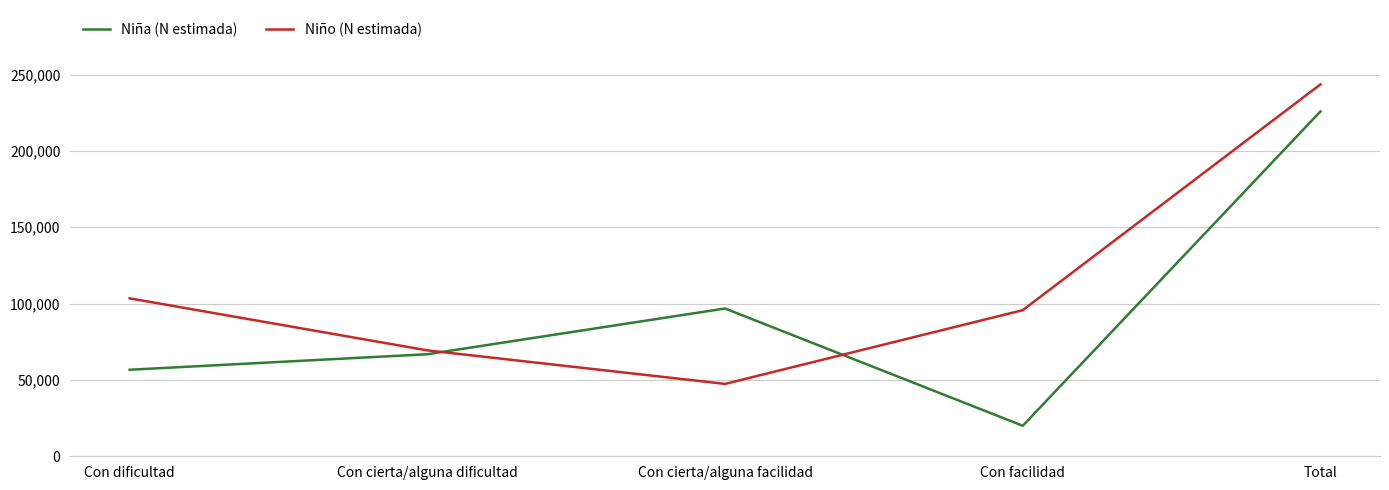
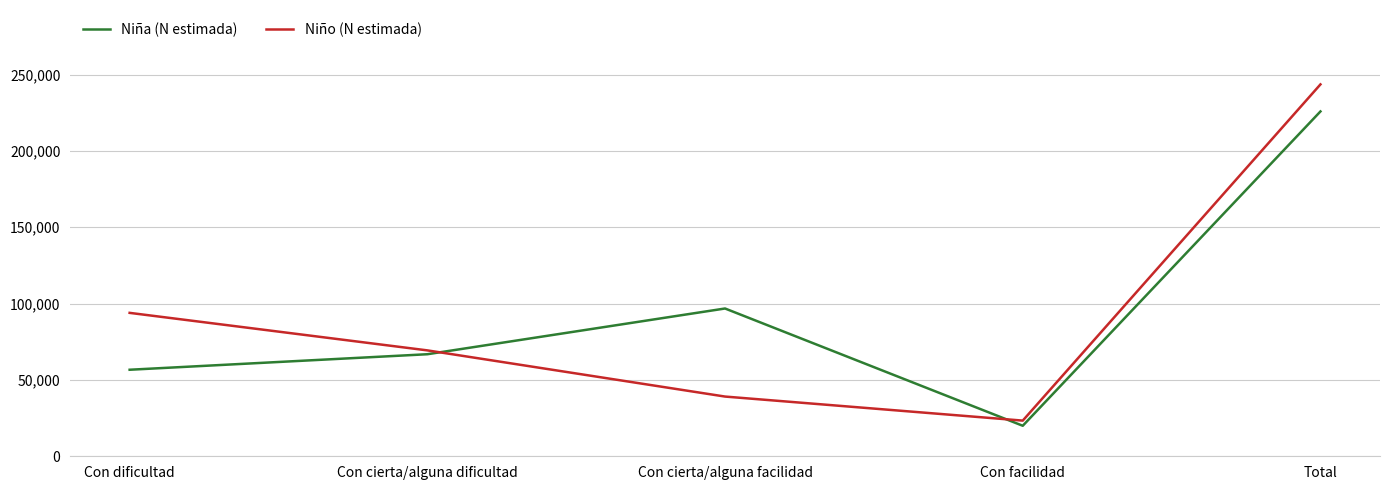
Niño (N estimada), Con dificultad: 103,000 -> 94,000
Niño (N estimada), Con cierta/alguna facilidad: 47,000 -> 39,000
Niño (N estimada), Con facilidad: 96,000 -> 23,000
